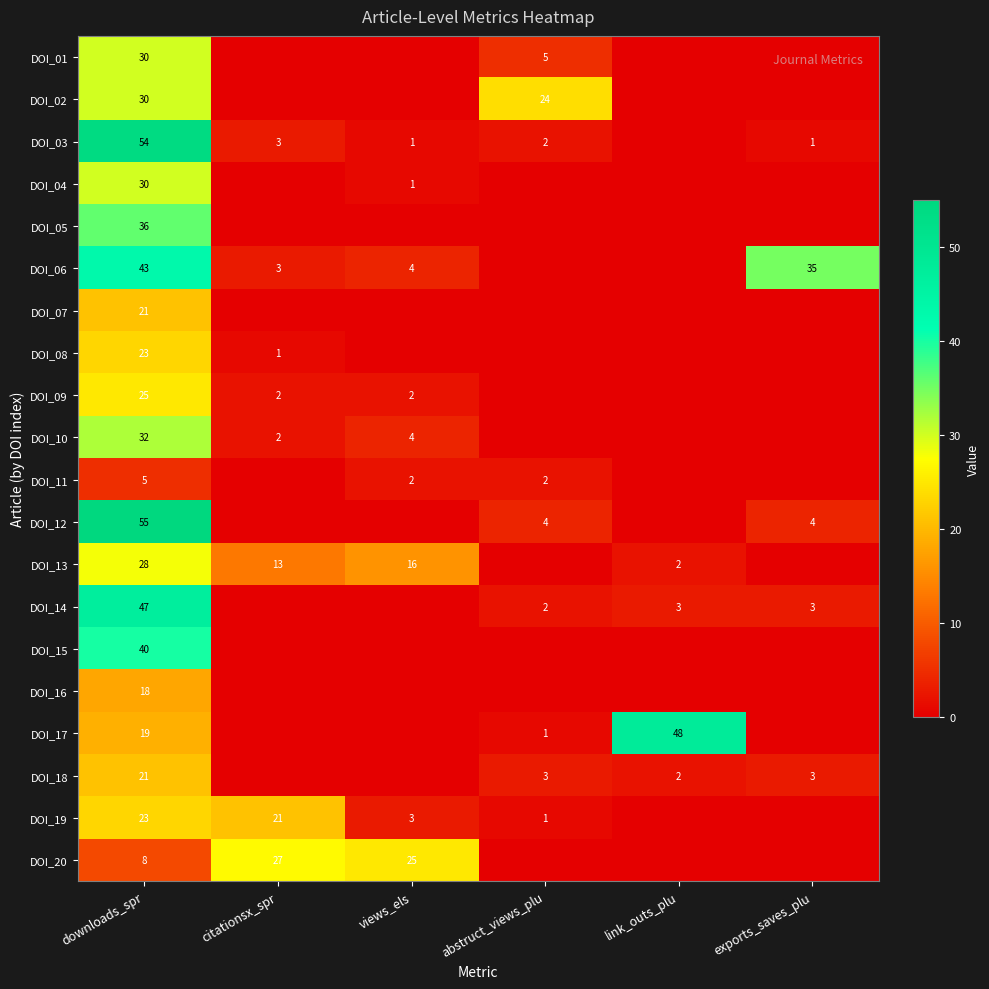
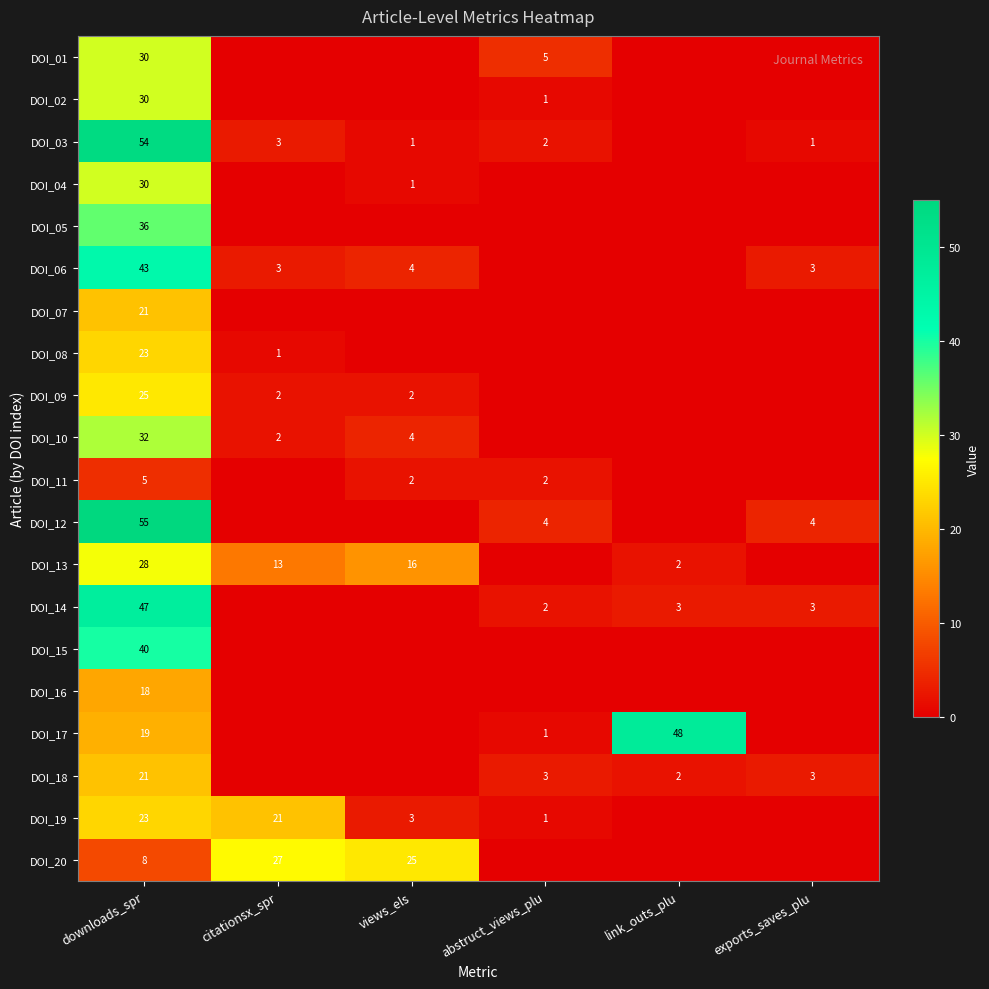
DOI_02, abstruct_views_plu: 24 -> 1
DOI_06, exports_saves_plu: 35 -> 3
